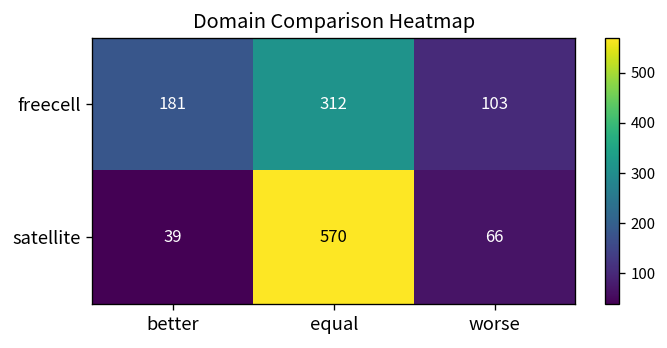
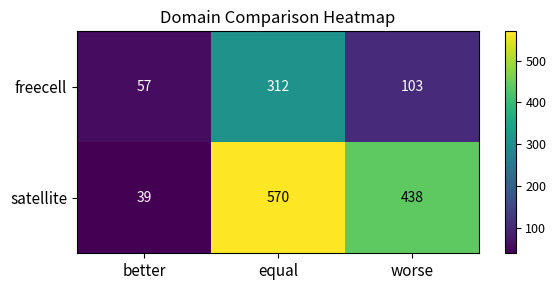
freecell, better: 181 -> 57
satellite, worse: 66 -> 438
